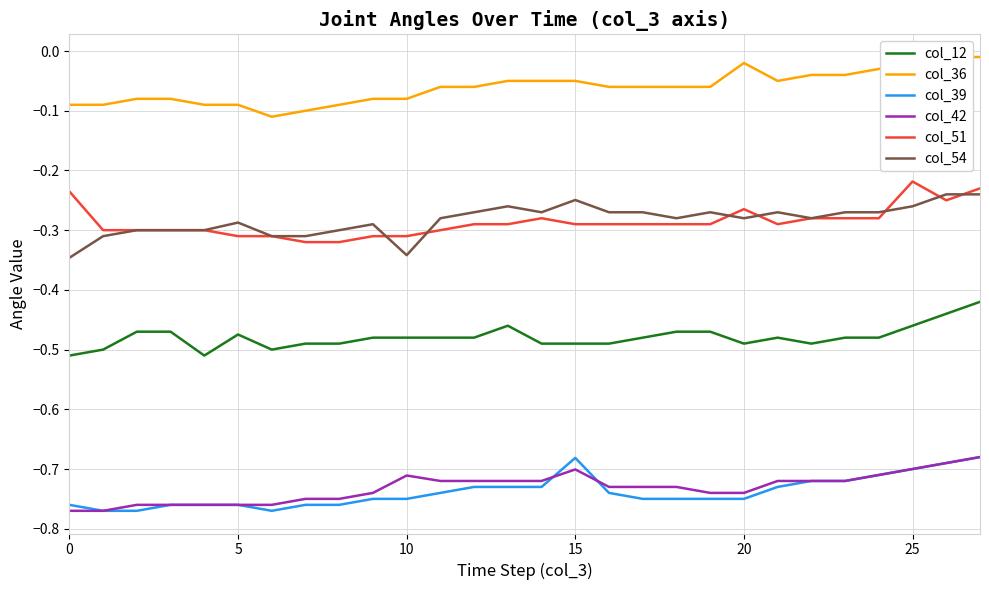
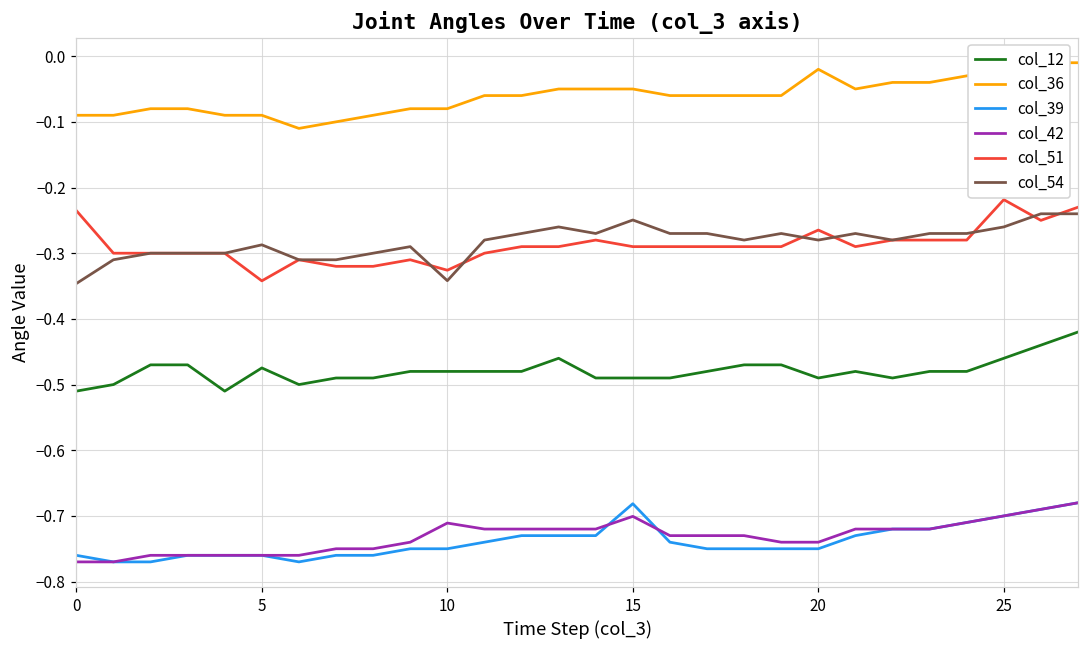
col_51, 5: -0.31 -> -0.34
col_51, 10: -0.31 -> -0.33
